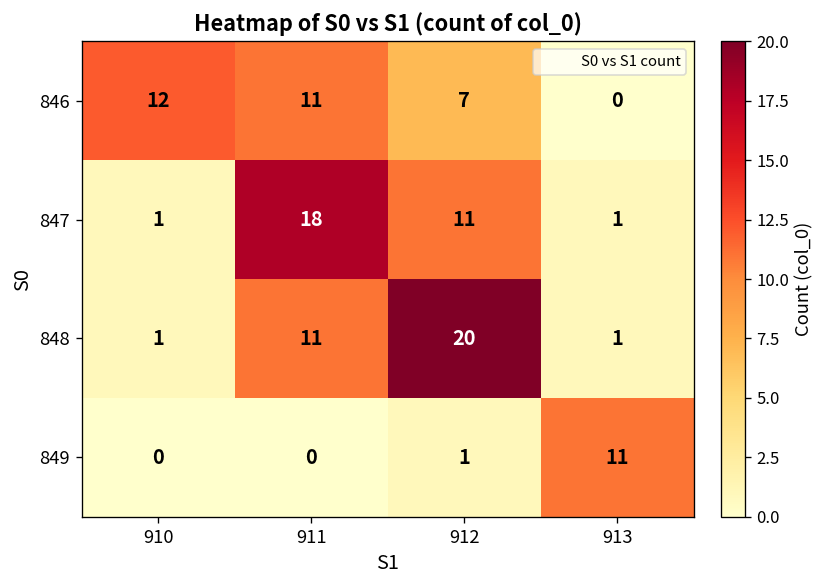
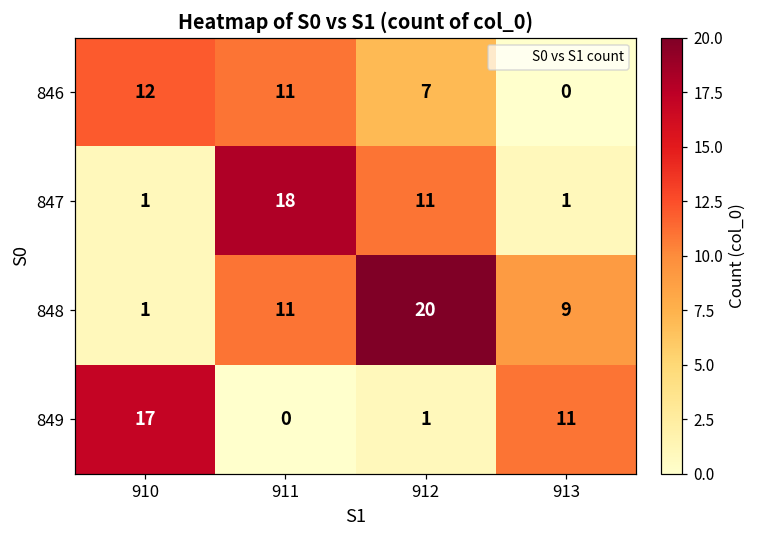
848, 913: 1 -> 9
849, 910: 0 -> 17
